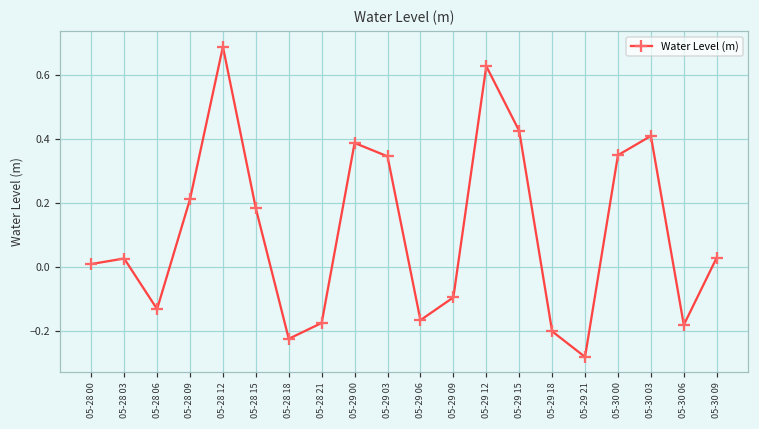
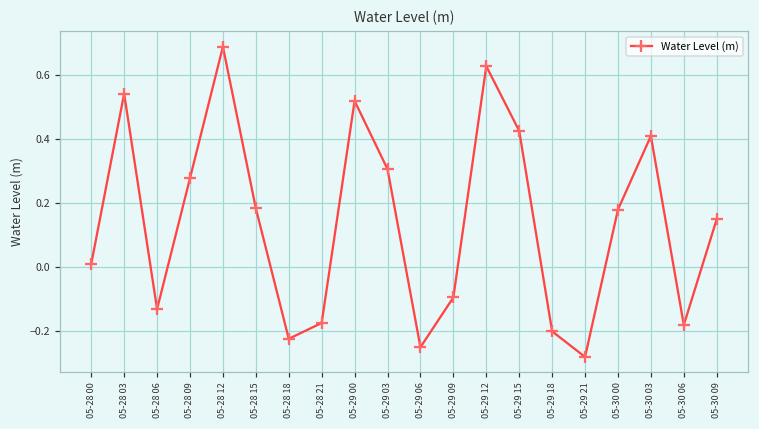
05-28 03: 0.03 -> 0.54
05-28 09: 0.21 -> 0.28
05-29 00: 0.39 -> 0.52
05-29 03: 0.35 -> 0.31
05-29 06: -0.17 -> -0.25
05-30 00: 0.35 -> 0.18
05-30 09: 0.03 -> 0.15
